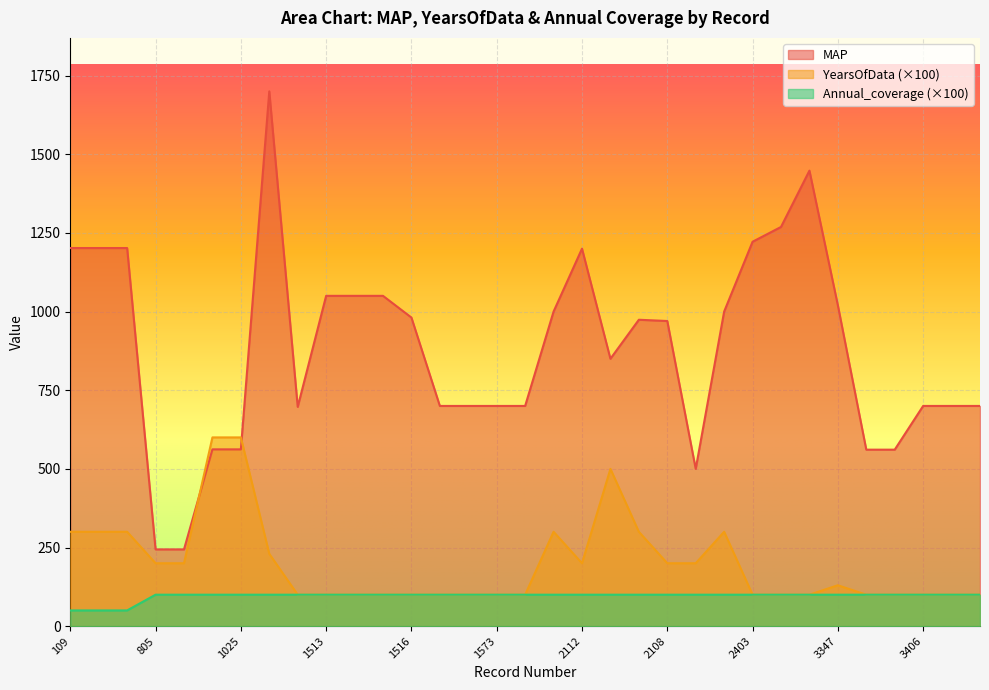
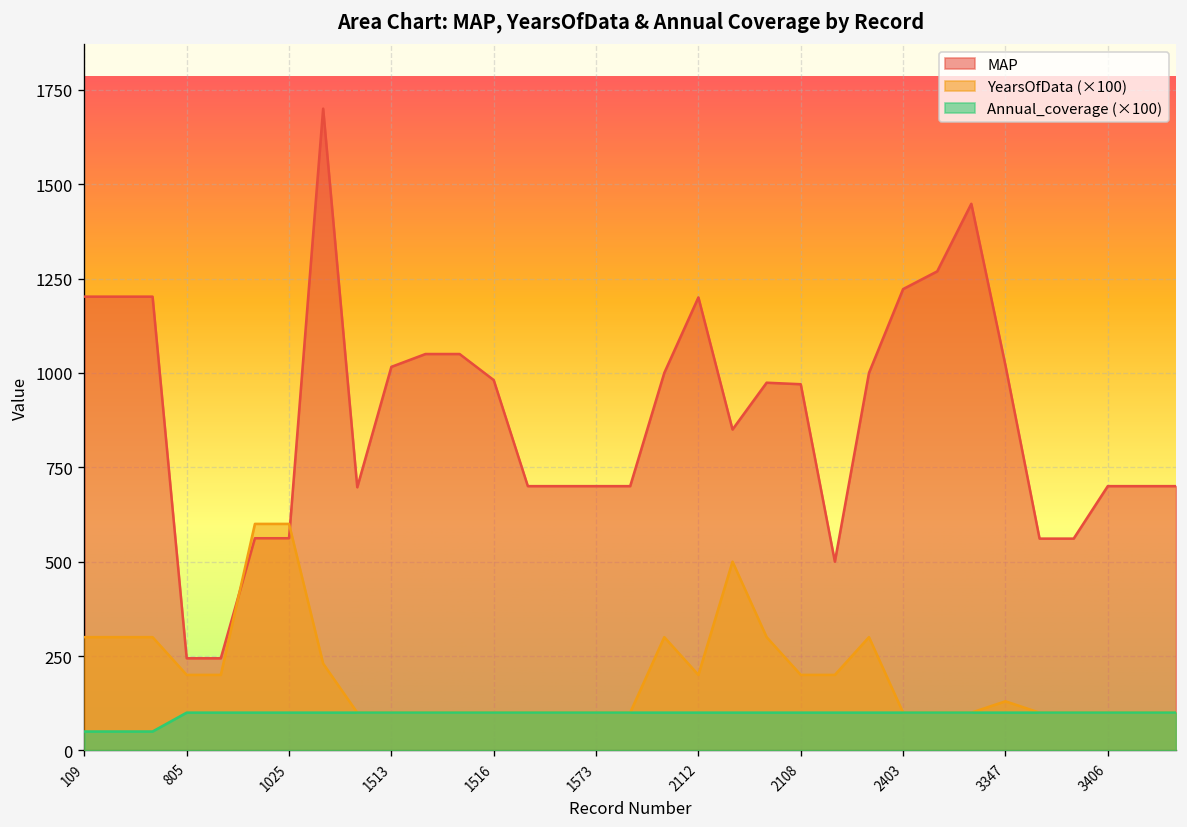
MAP, 1513: 1050 -> 1020
